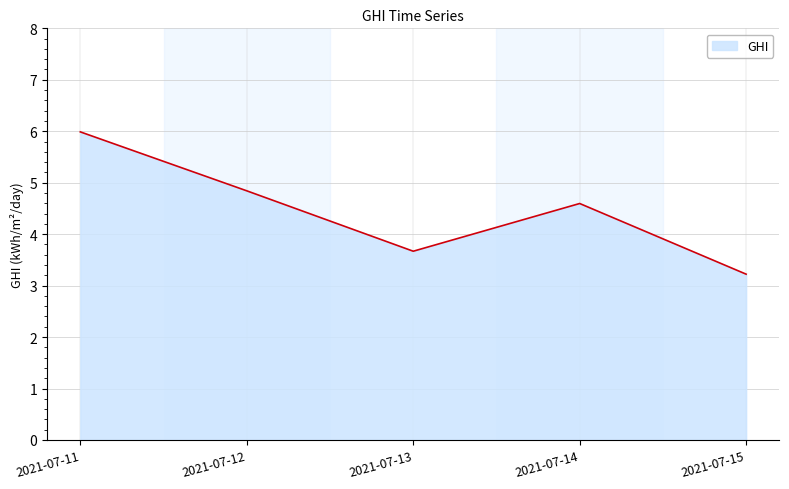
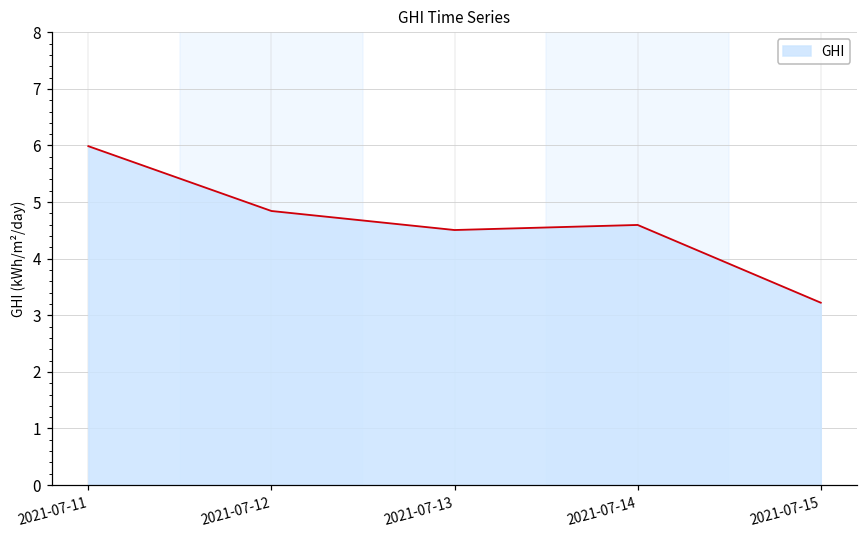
2021-07-13: 3.7 -> 4.5
